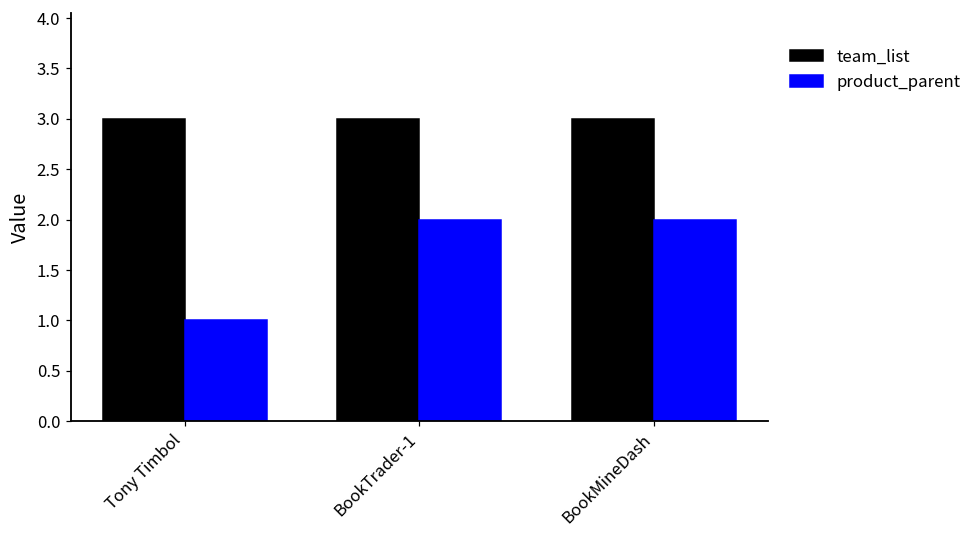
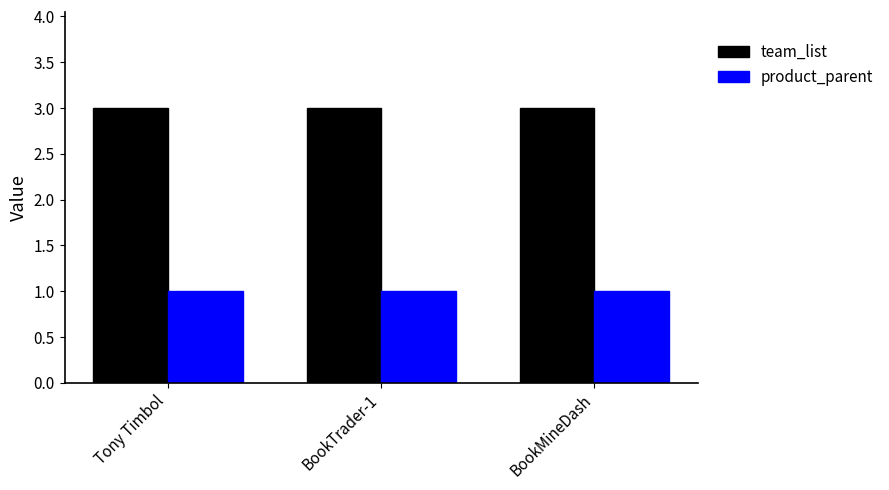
product_parent, BookTrader-1: 2 -> 1
product_parent, BookMineDash: 2 -> 1
